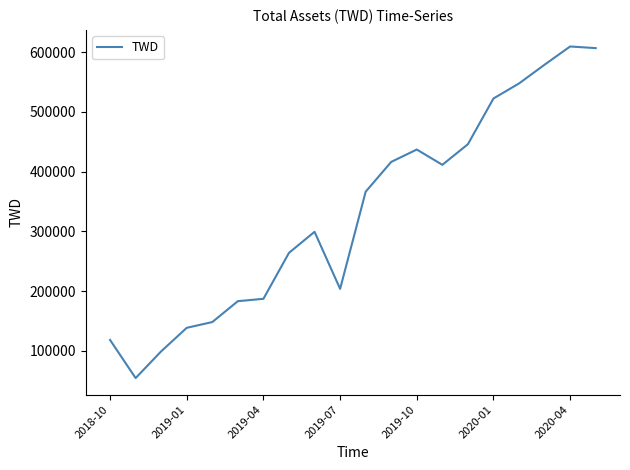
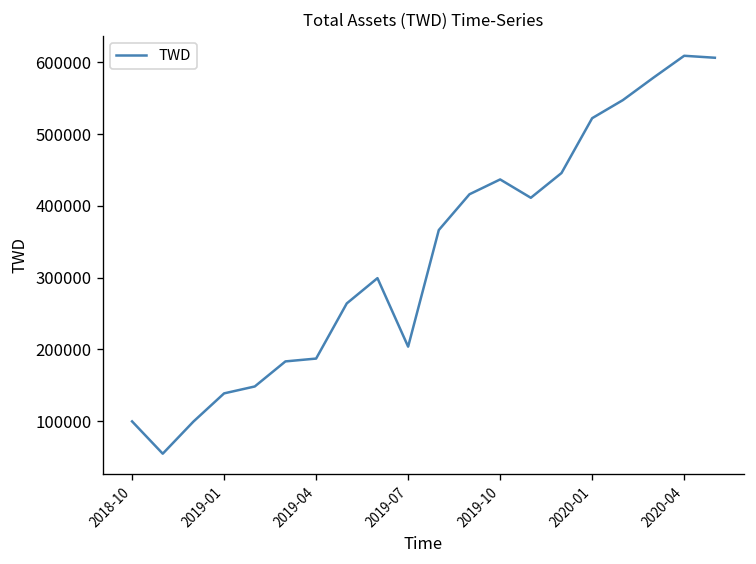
2018-10: 120000 -> 100000
